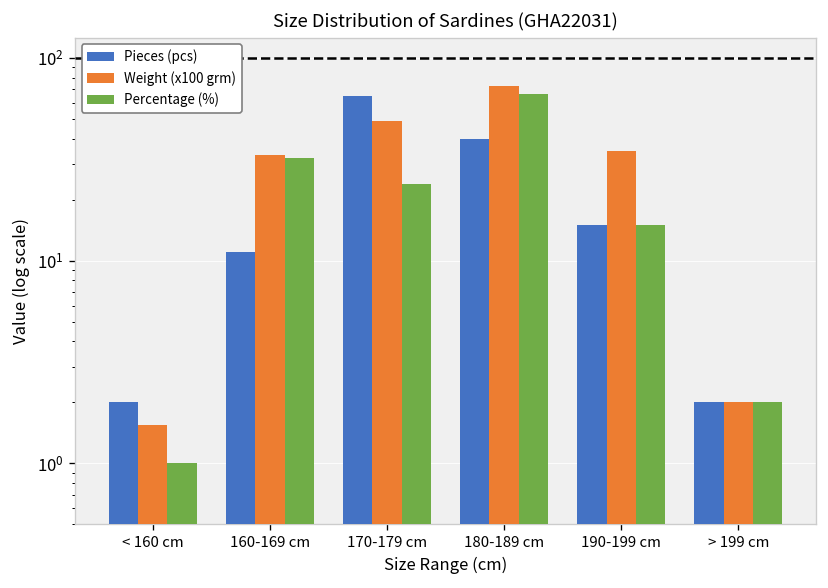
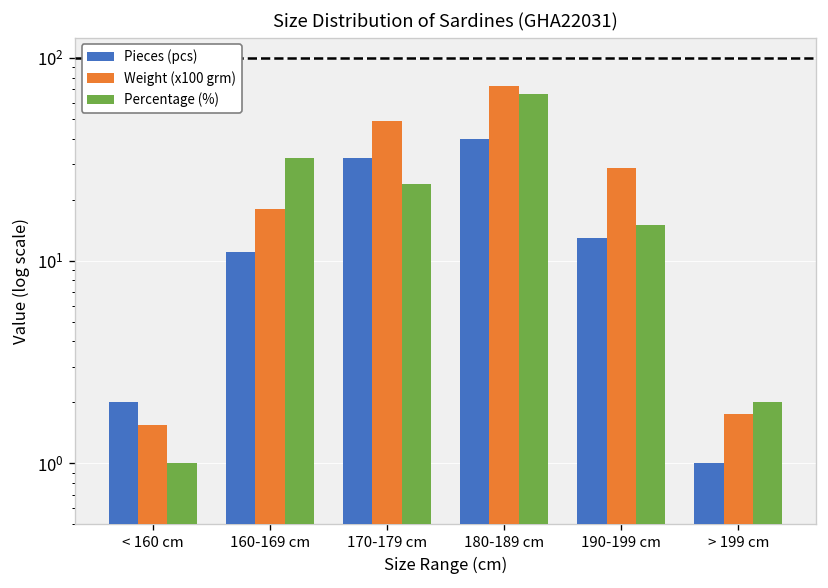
Weight (x100 grm), 160-169 cm: 33 -> 18
Pieces (pcs), 170-179 cm: 65 -> 32
Pieces (pcs), 190-199 cm: 15 -> 13
Weight (x100 grm), 190-199 cm: 35 -> 29
Pieces (pcs), > 199 cm: 2 -> 1
Weight (x100 grm), > 199 cm: 2.0 -> 1.8
